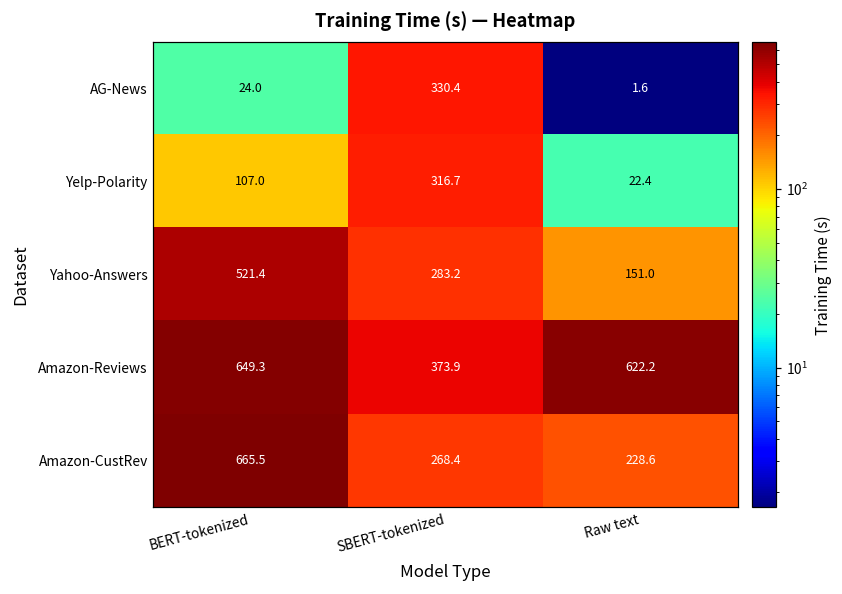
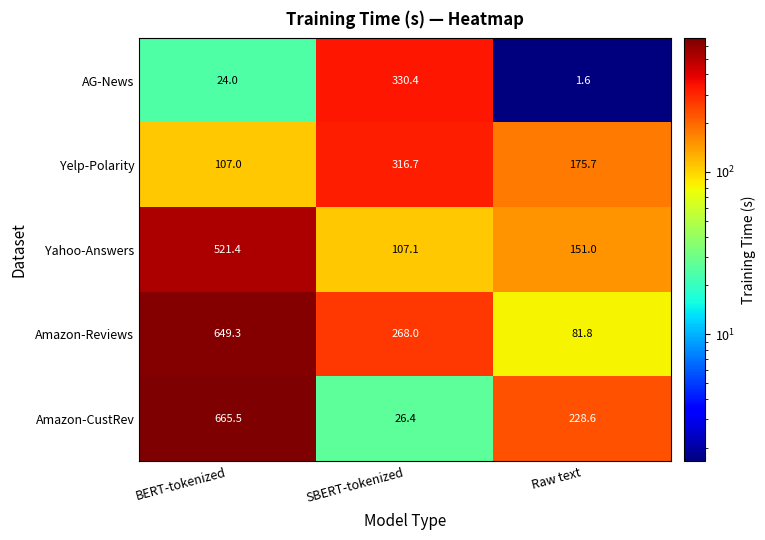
Yelp-Polarity, Raw text: 22.4 -> 175.7
Yahoo-Answers, SBERT-tokenized: 283.2 -> 107.1
Amazon-Reviews, SBERT-tokenized: 373.9 -> 268.0
Amazon-Reviews, Raw text: 622.2 -> 81.8
Amazon-CustRev, SBERT-tokenized: 268.4 -> 26.4
